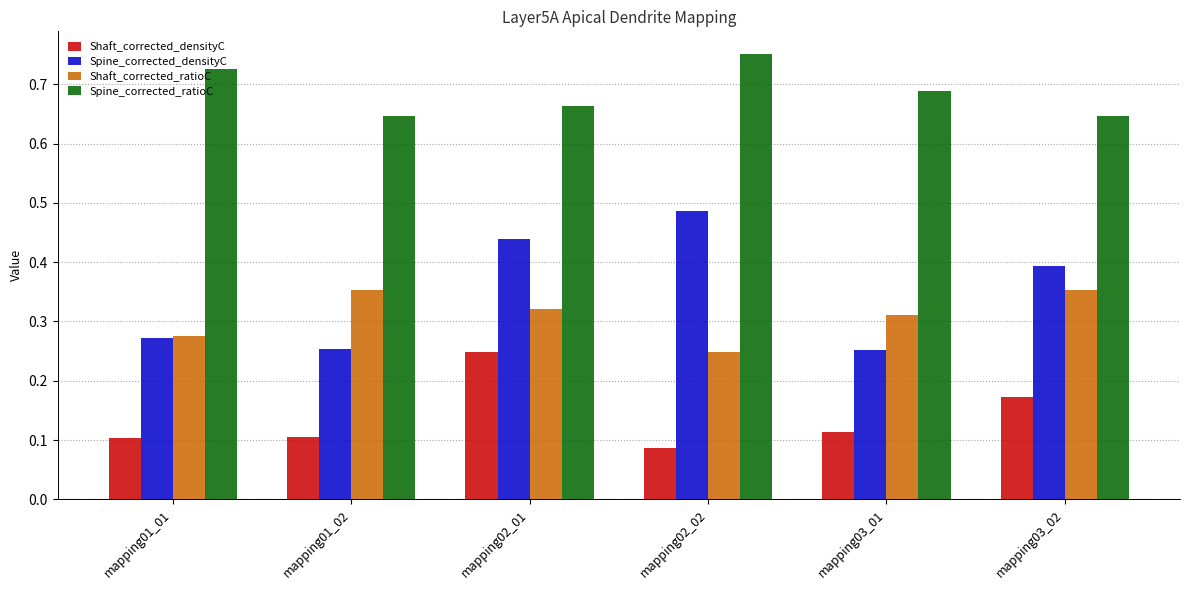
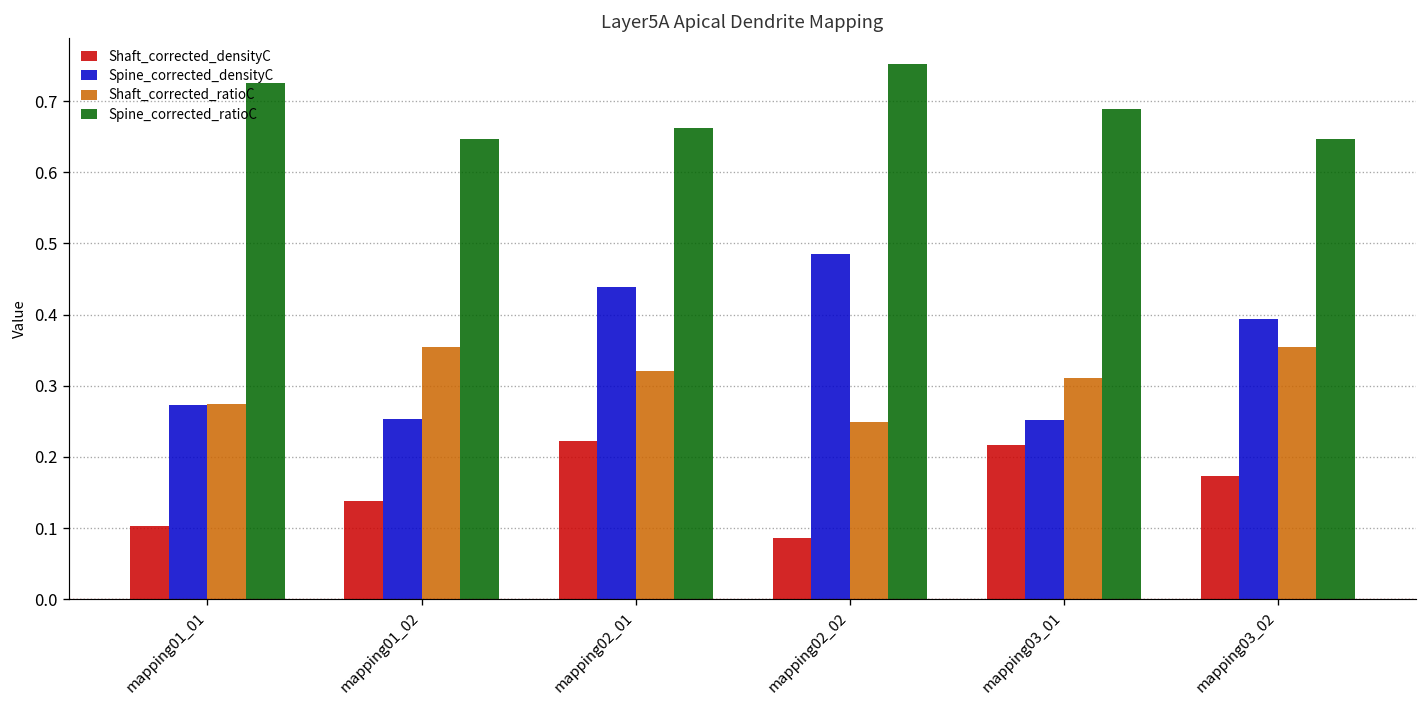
Shaft_corrected_densityC, mapping01_02: 0.10 -> 0.14
Shaft_corrected_densityC, mapping02_01: 0.25 -> 0.22
Shaft_corrected_densityC, mapping03_01: 0.11 -> 0.22
